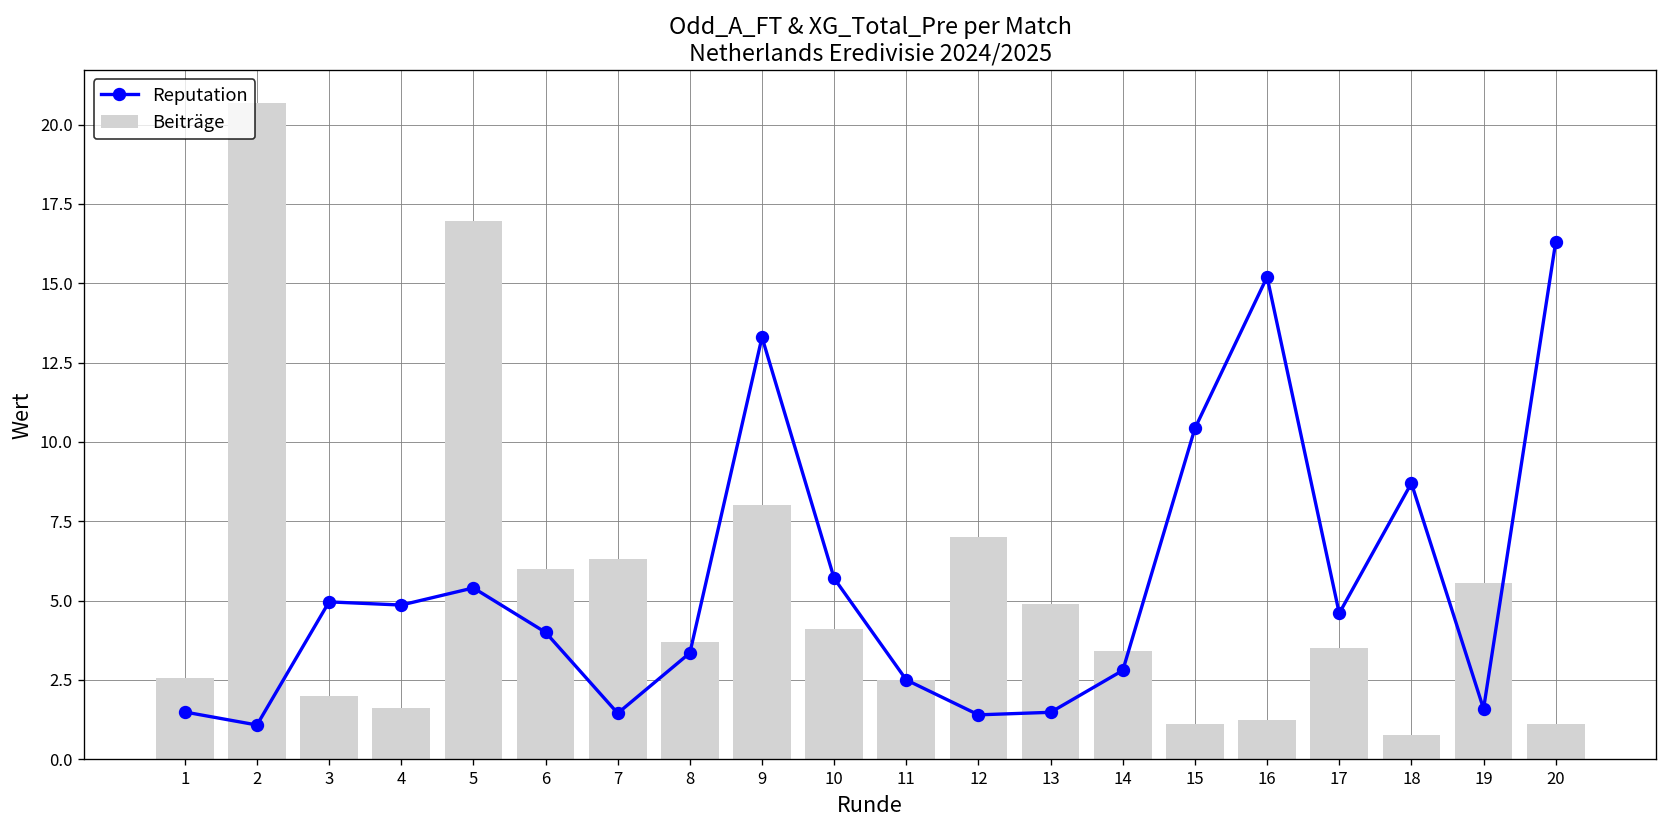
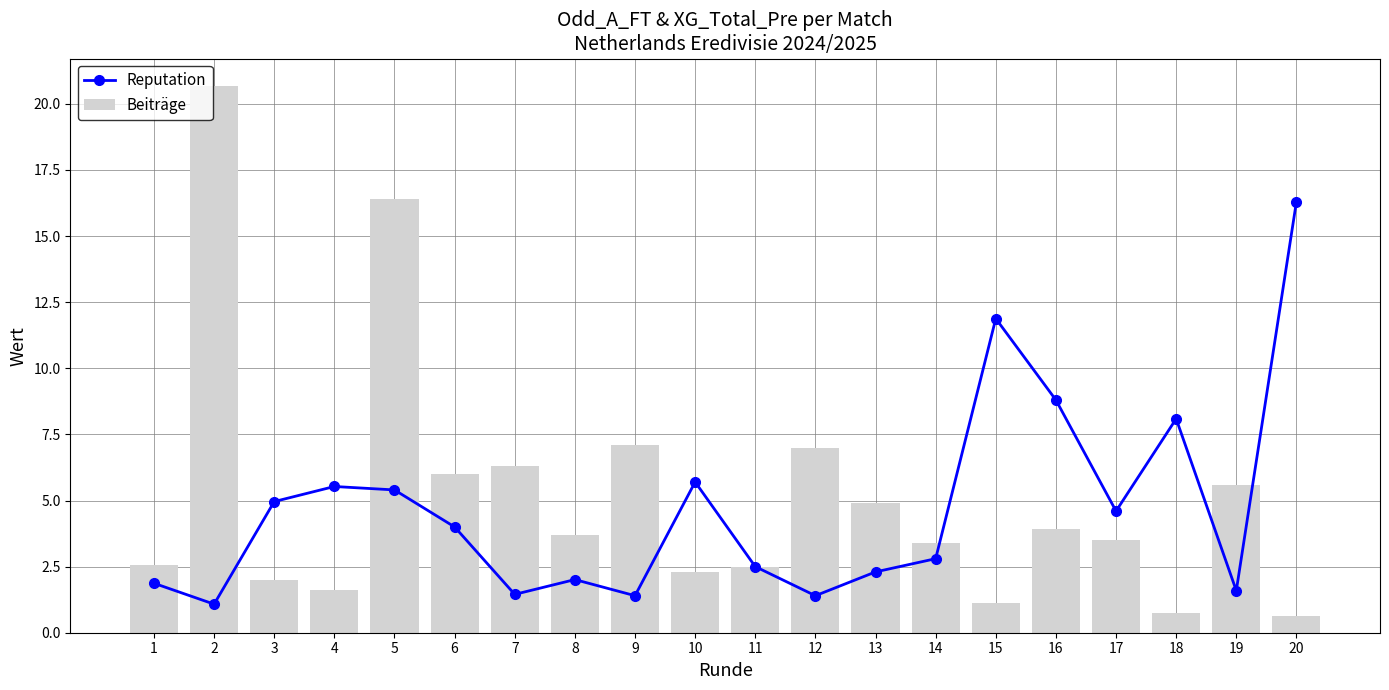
Reputation, 1: 1.5 -> 1.9
Reputation, 4: 4.9 -> 5.5
Beiträge, 5: 17.0 -> 16.4
Reputation, 8: 3.4 -> 2.0
Reputation, 9: 13.3 -> 1.4
Beiträge, 9: 8.0 -> 7.1
Beiträge, 10: 4.1 -> 2.3
Reputation, 13: 1.5 -> 2.3
Reputation, 15: 10.4 -> 11.9
Reputation, 16: 15.2 -> 8.8
Beiträge, 16: 1.3 -> 3.9
Reputation, 18: 8.7 -> 8.1
Beiträge, 20: 1.1 -> 0.6
